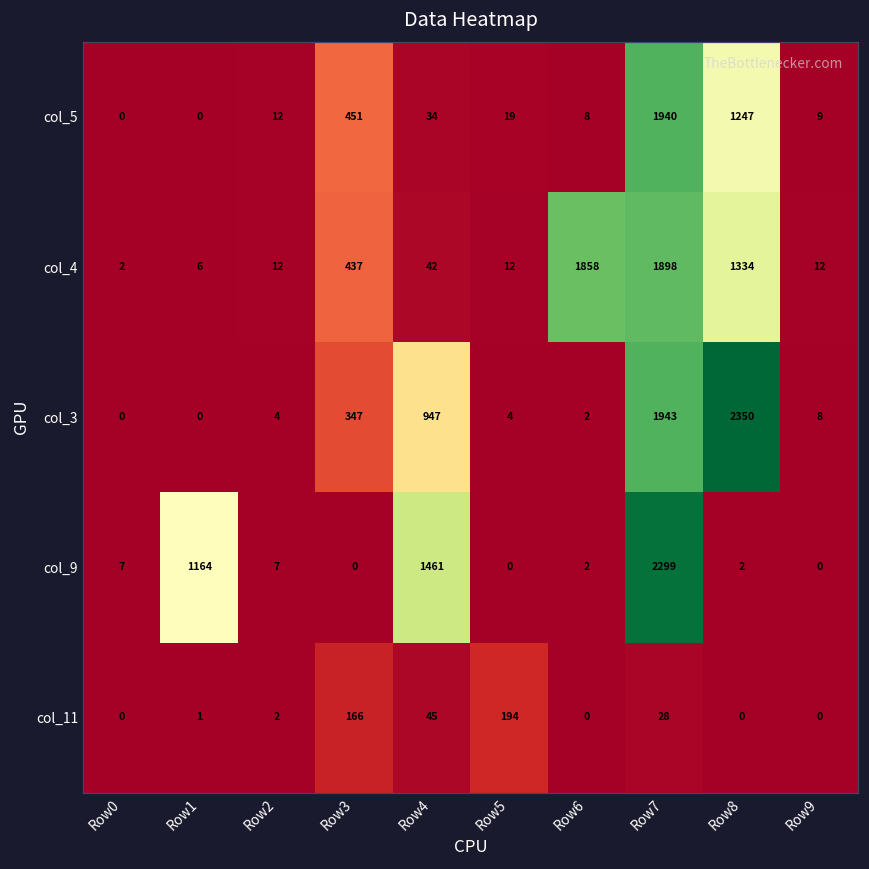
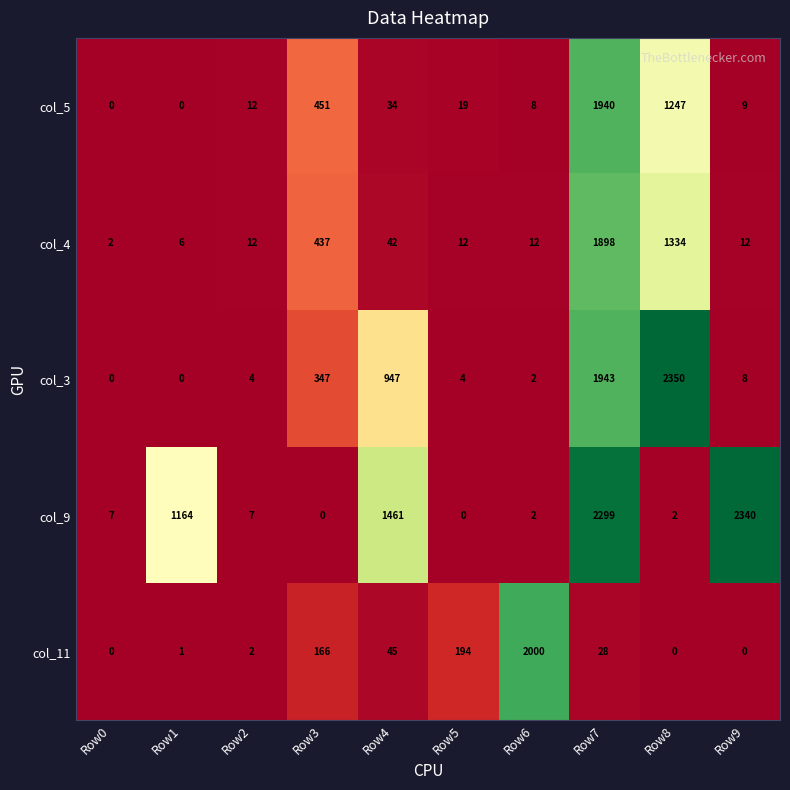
col_4, Row6: 1858 -> 12
col_9, Row9: 0 -> 2340
col_11, Row6: 0 -> 2000
